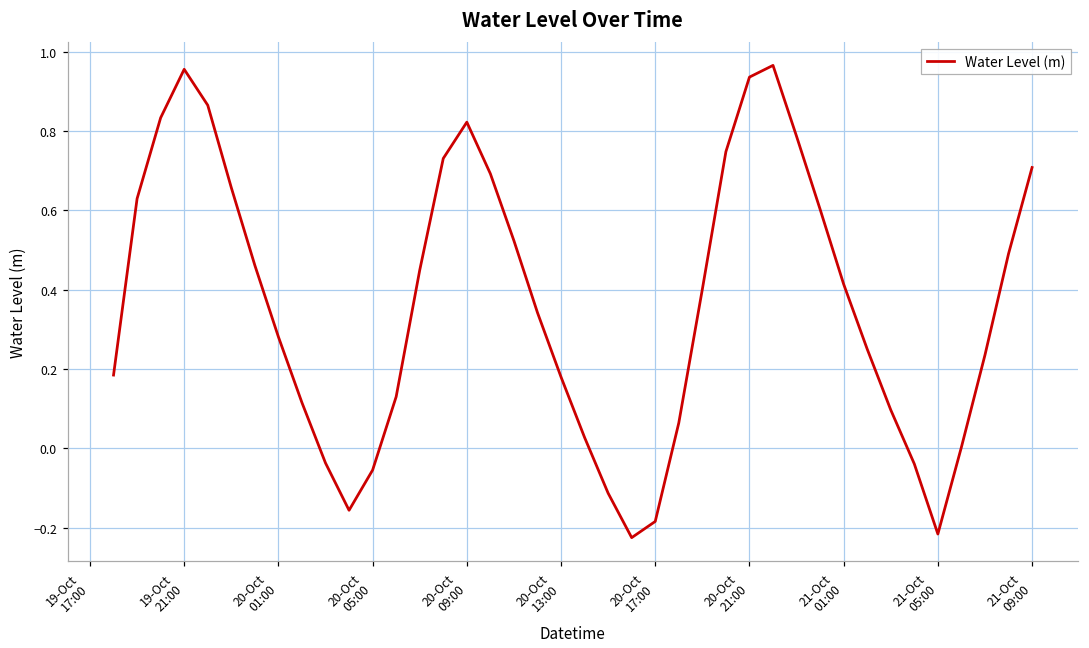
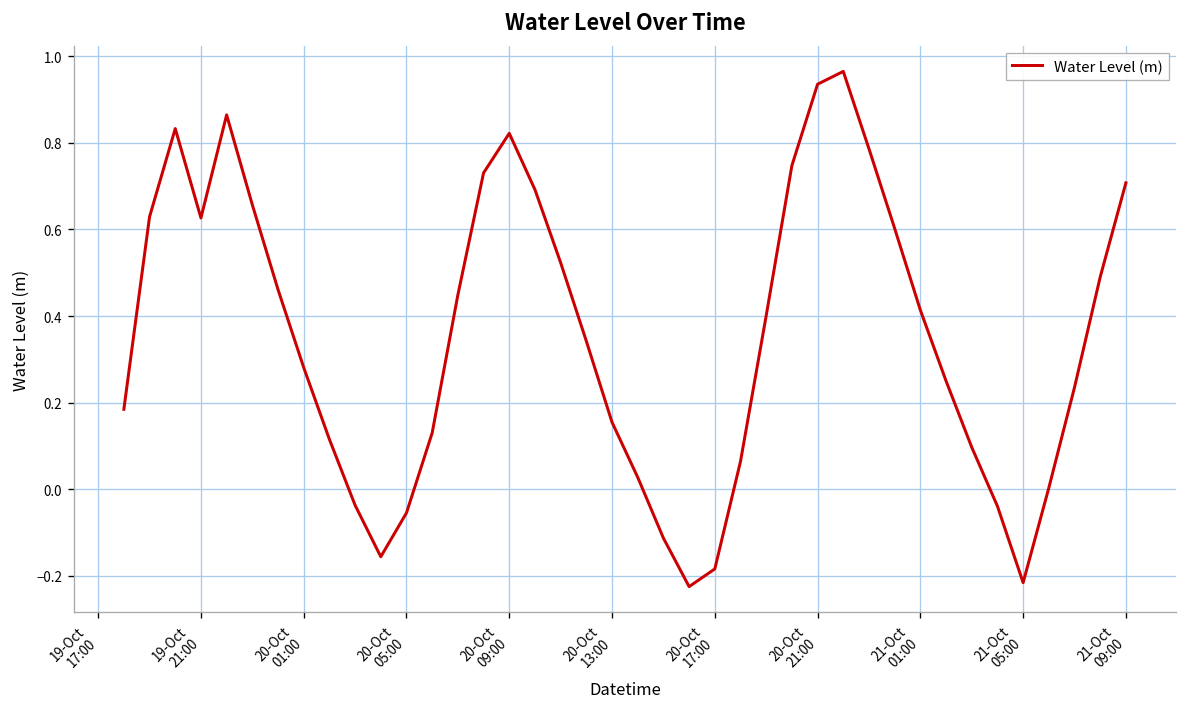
19-Oct 21:00: 0.96 -> 0.63
20-Oct 13:00: 0.18 -> 0.15
